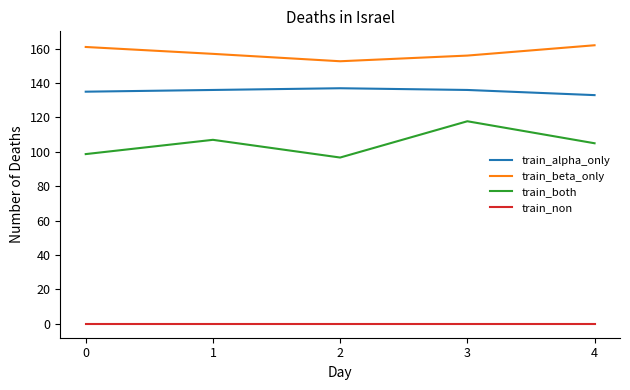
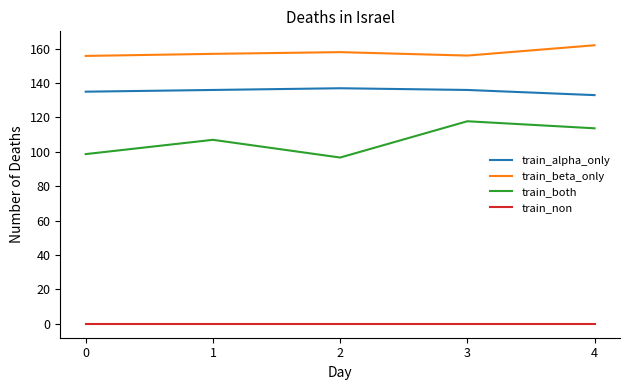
train_beta_only, 0: 161 -> 156
train_beta_only, 2: 153 -> 158
train_both, 4: 105 -> 114
